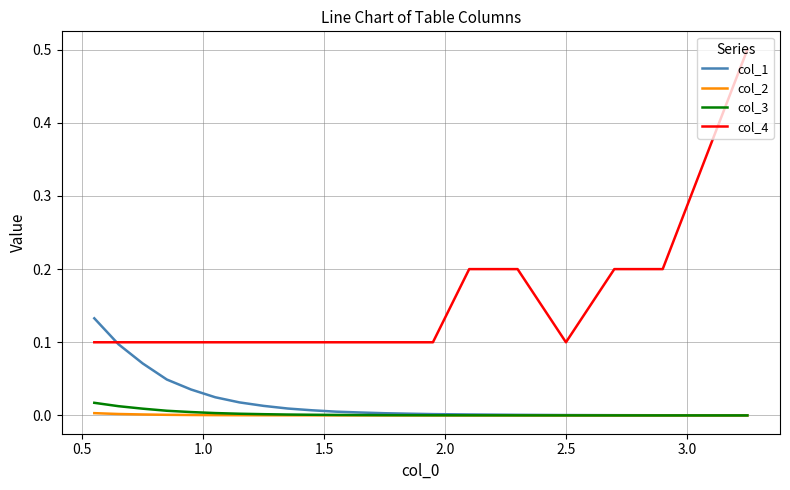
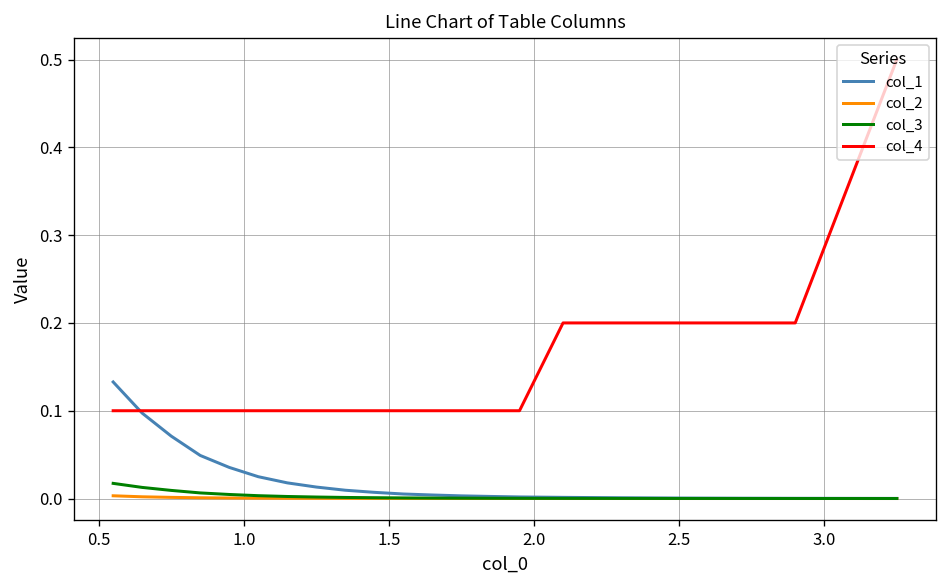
col_4, 2.5: 0.1 -> 0.2
